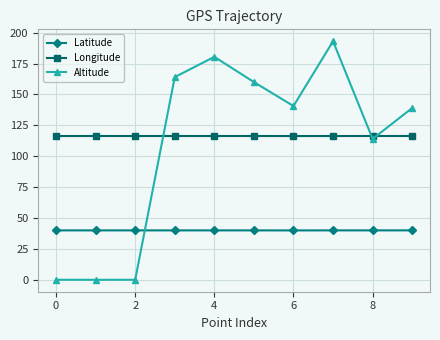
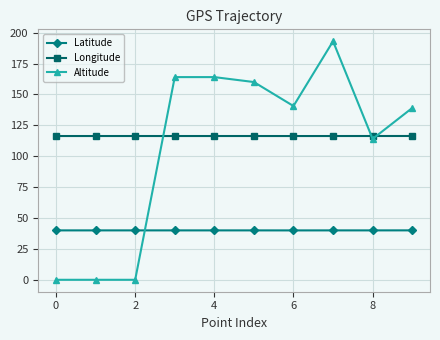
Altitude, 4: 180 -> 164
